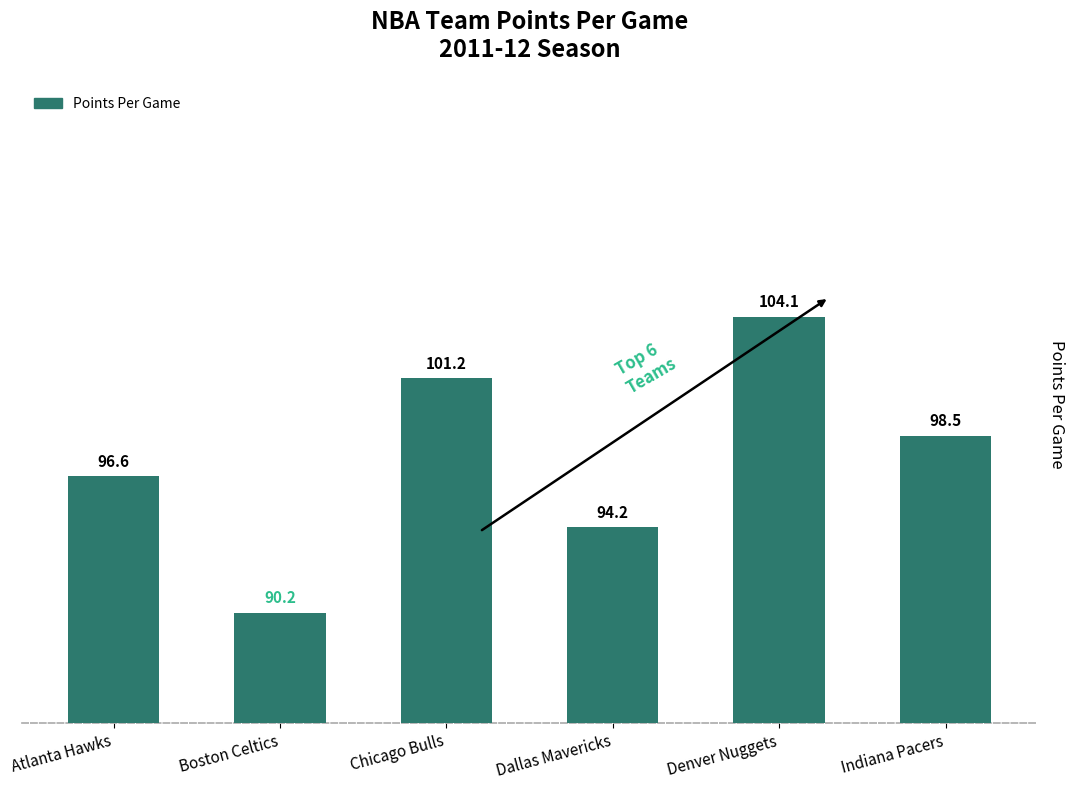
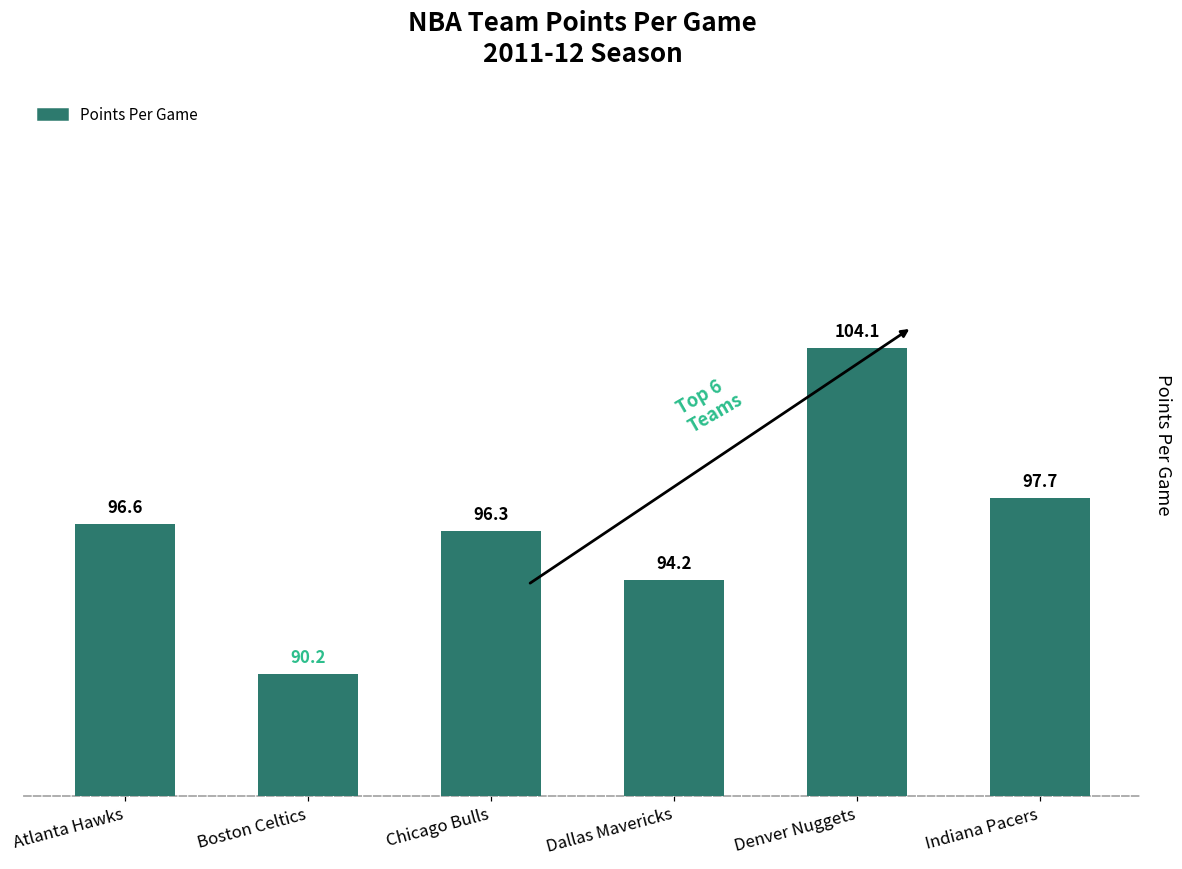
Chicago Bulls: 101.2 -> 96.3
Indiana Pacers: 98.5 -> 97.7
